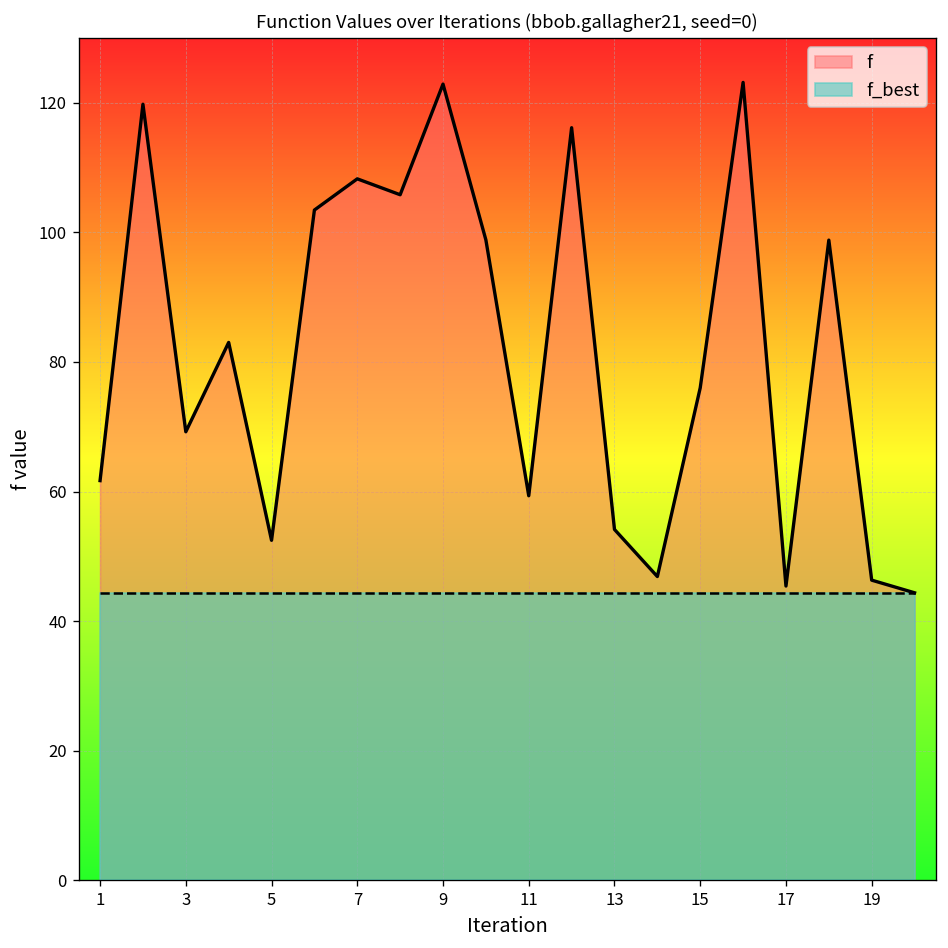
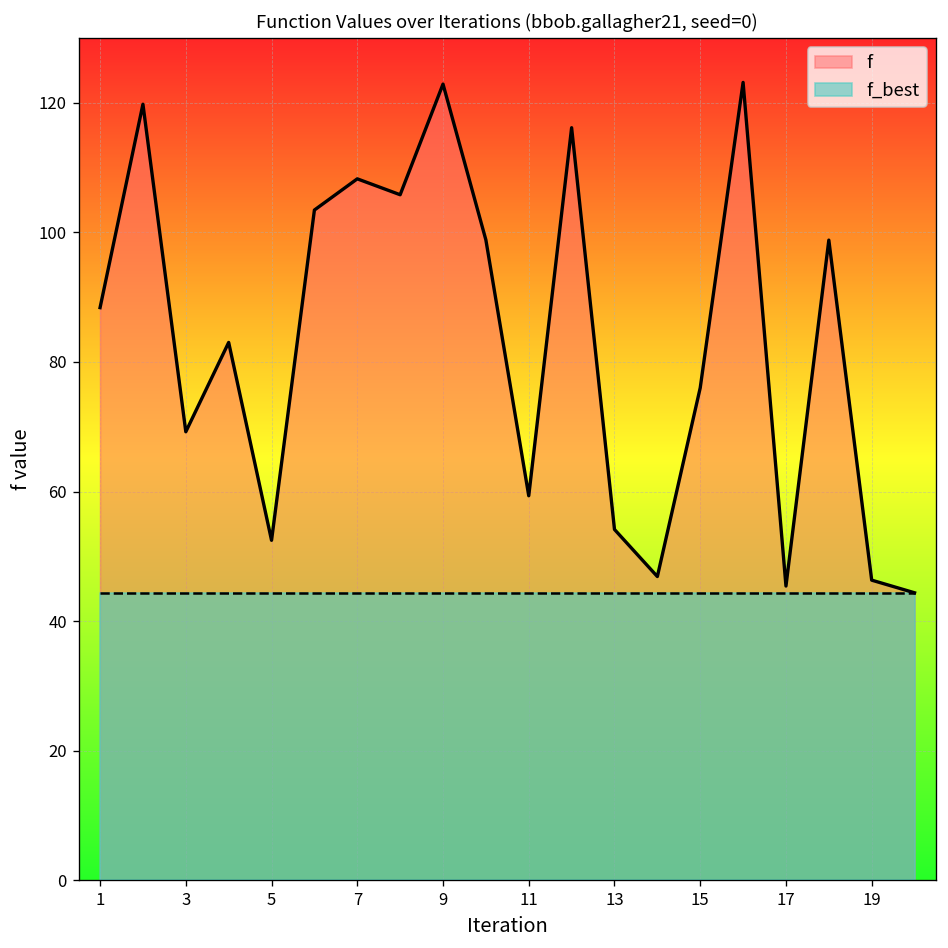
f, 1: 62 -> 88
